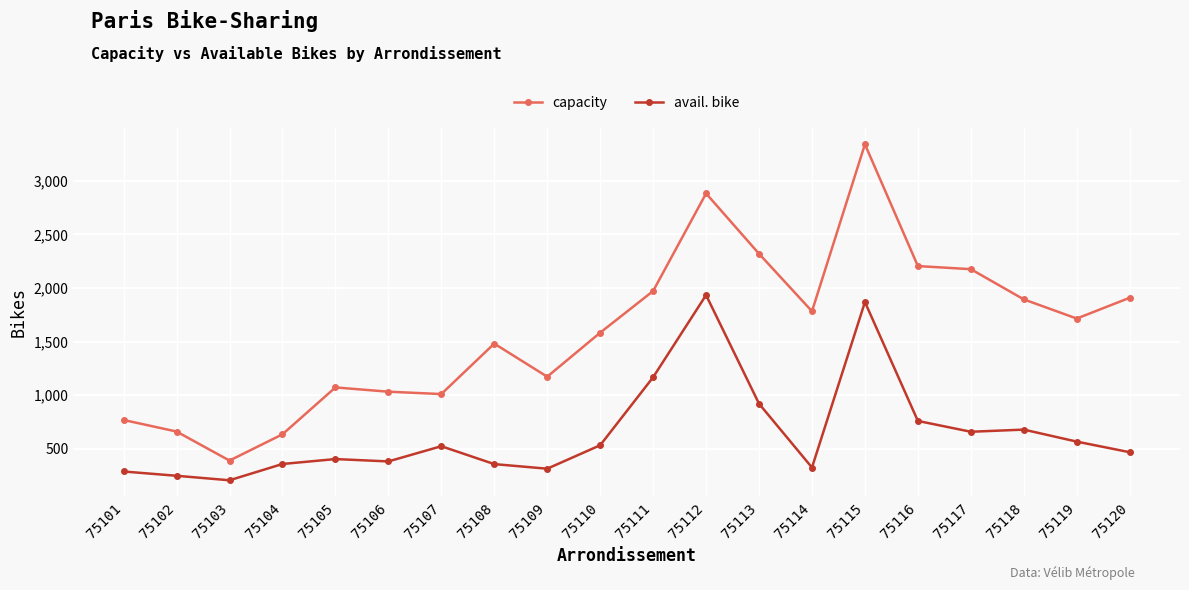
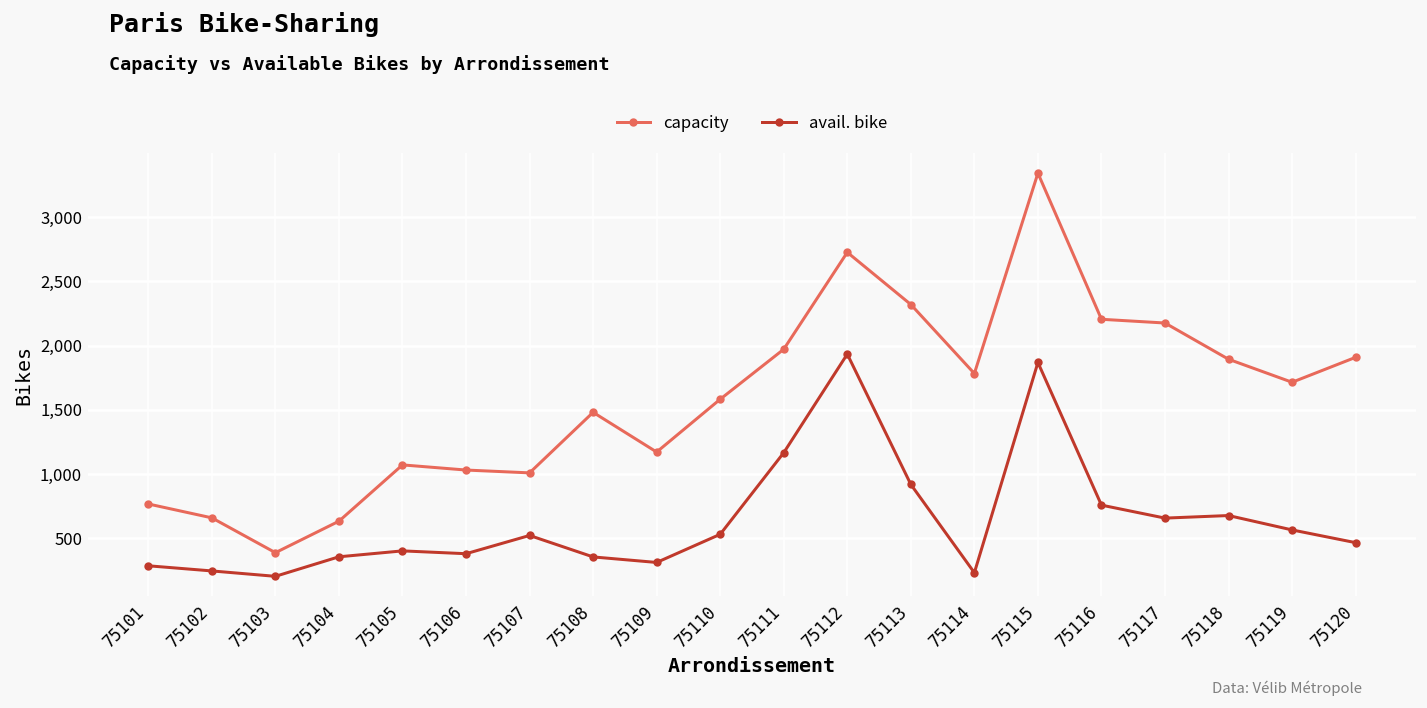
capacity, 75112: 2,880 -> 2,730
avail. bike, 75114: 320 -> 230
